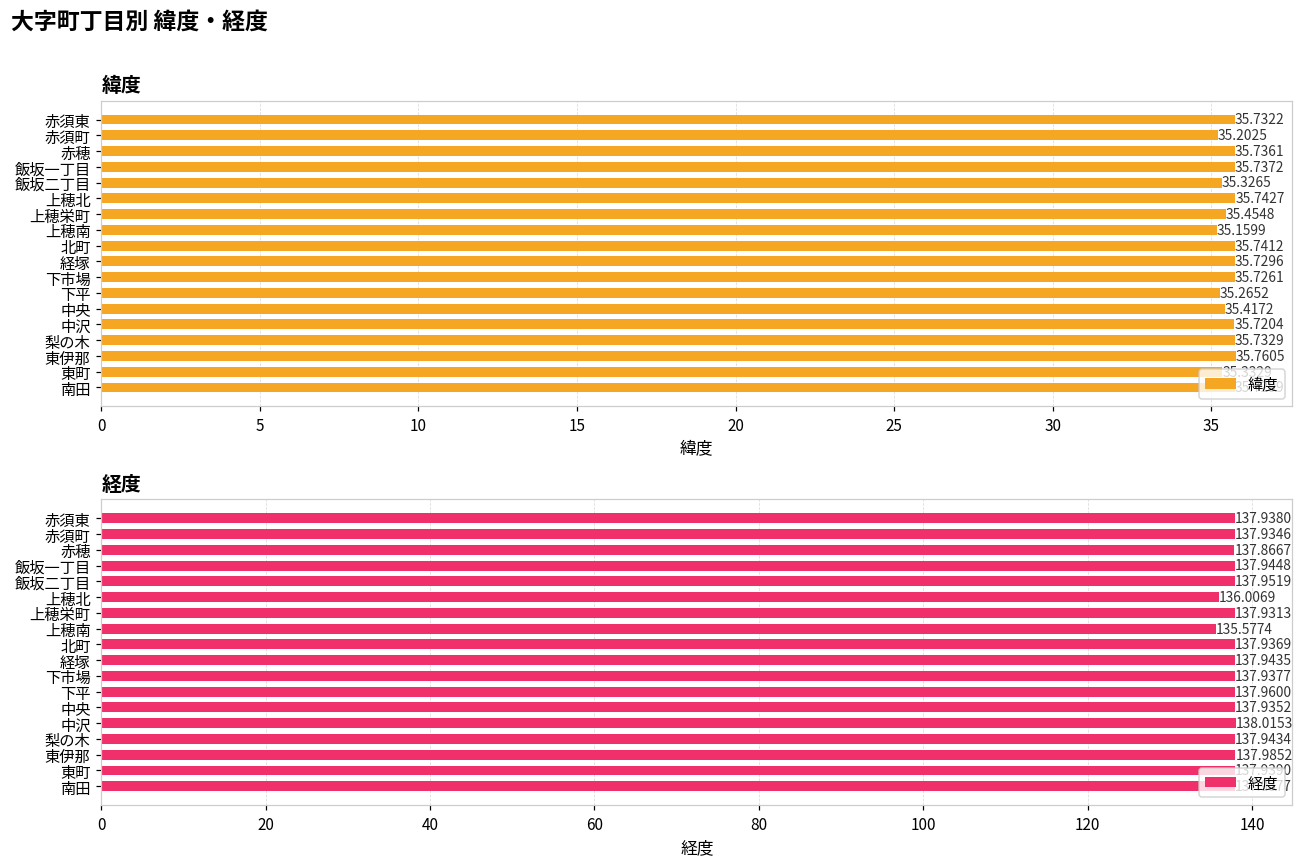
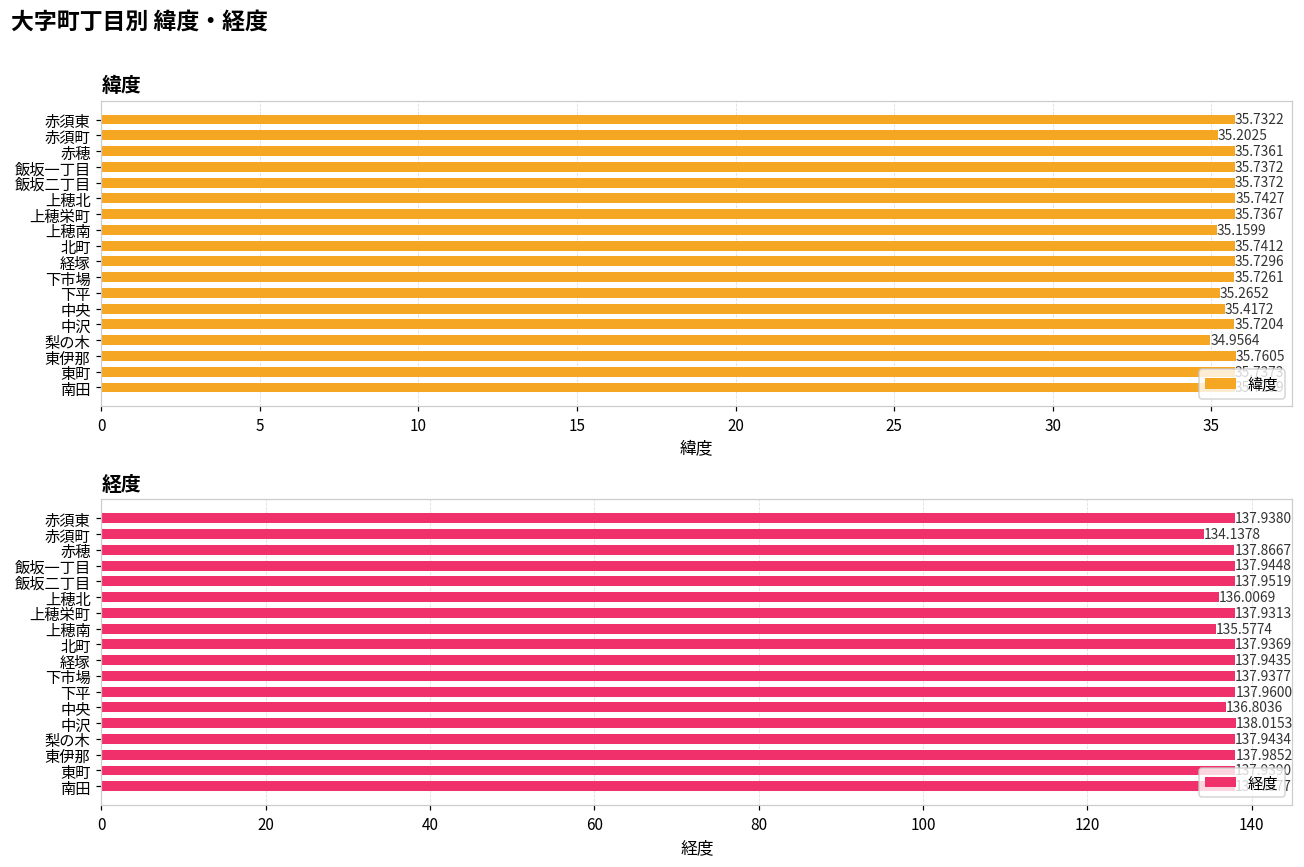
緯度, 飯坂二丁目: 35.3265 -> 35.7372
緯度, 上穂栄町: 35.4548 -> 35.7367
緯度, 梨の木: 35.7329 -> 34.9564
緯度, 東町: 35.3329 -> 35.7373
経度, 赤須町: 137.9346 -> 134.1378
経度, 中央: 137.9352 -> 136.8036
